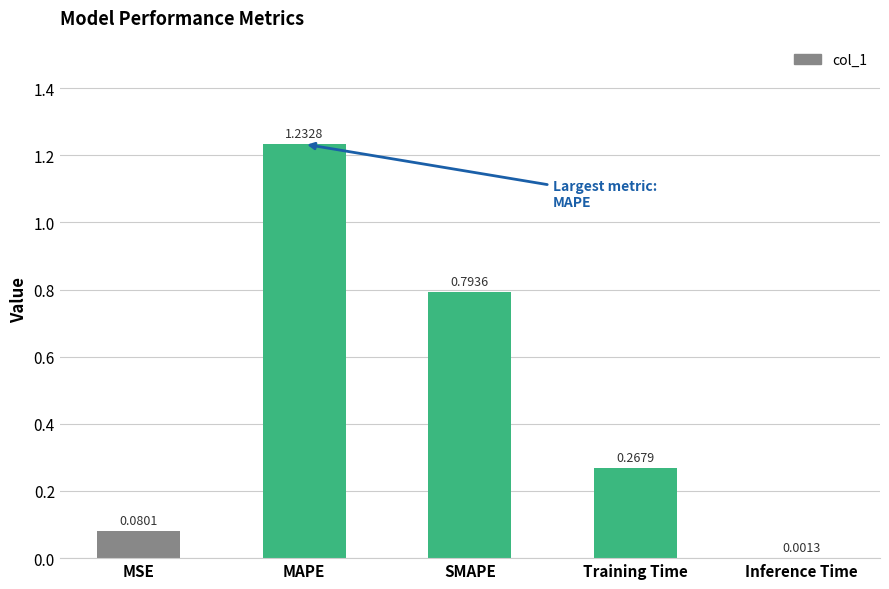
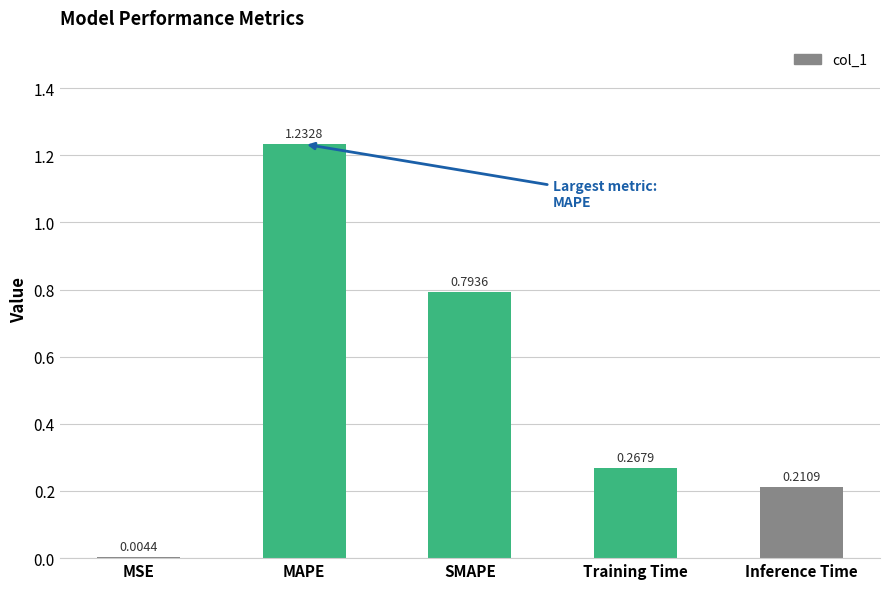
MSE: 0.0801 -> 0.0044
Inference Time: 0.0013 -> 0.2109
